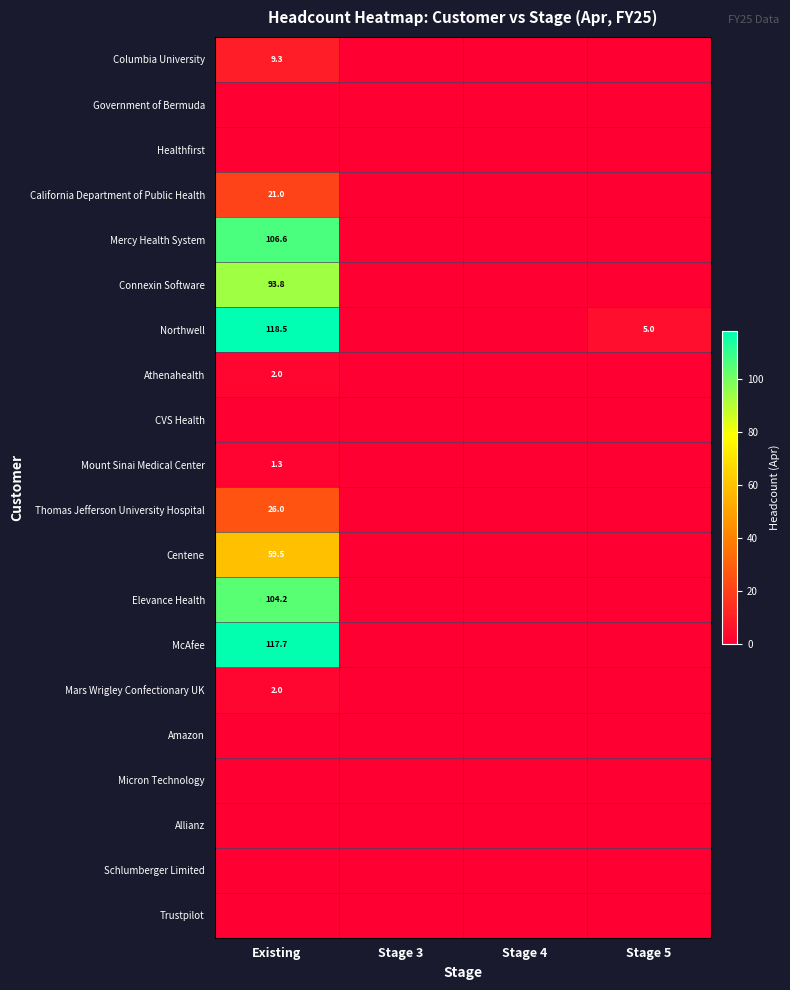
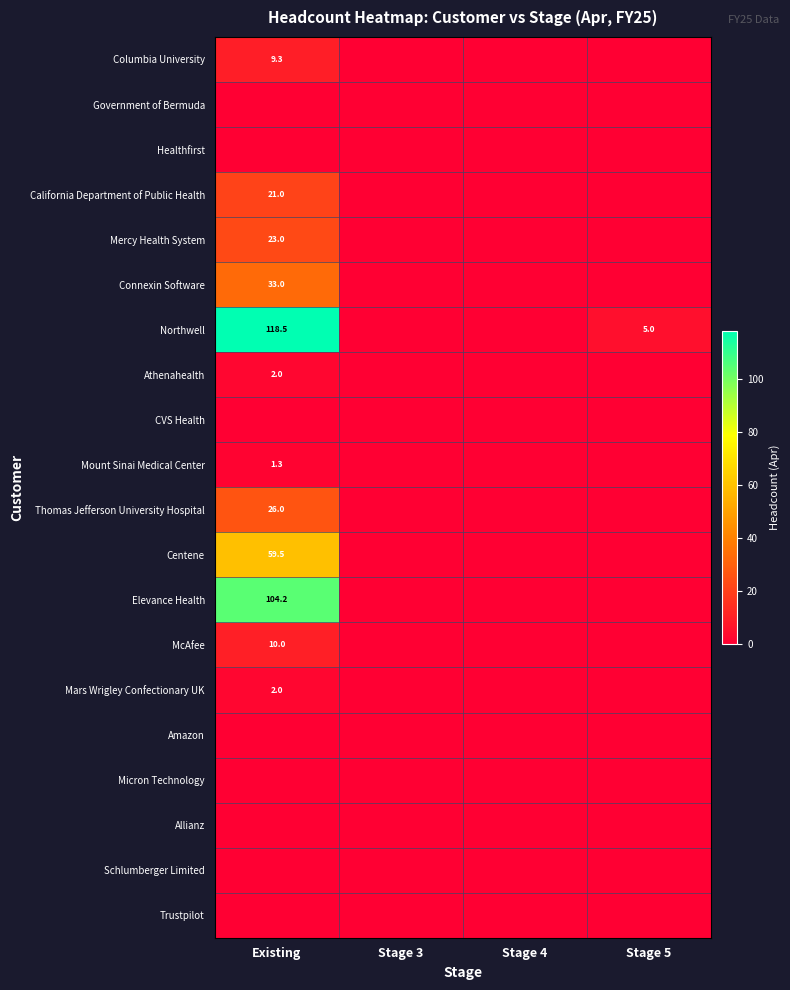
Mercy Health System, Existing: 106.6 -> 23.0
Connexin Software, Existing: 93.8 -> 33.0
McAfee, Existing: 117.7 -> 10.0
